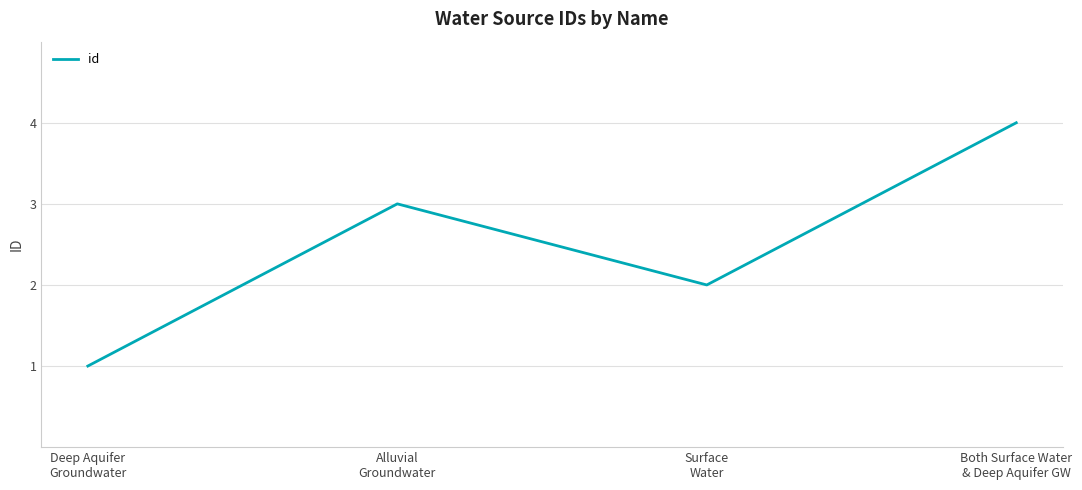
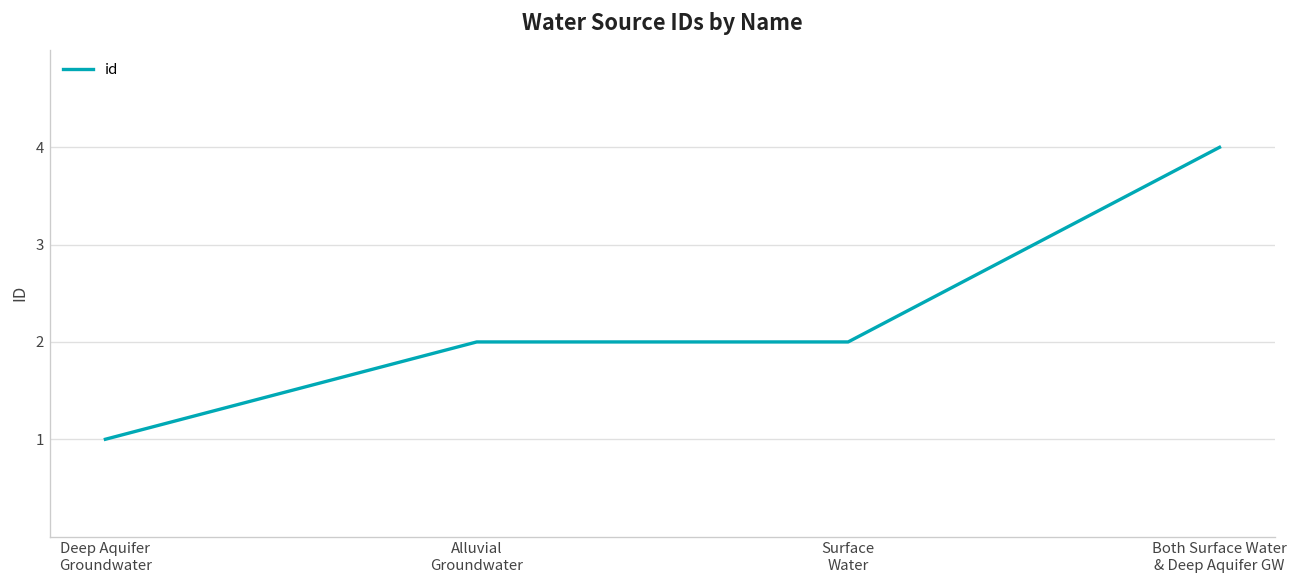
Alluvial Groundwater: 3 -> 2
